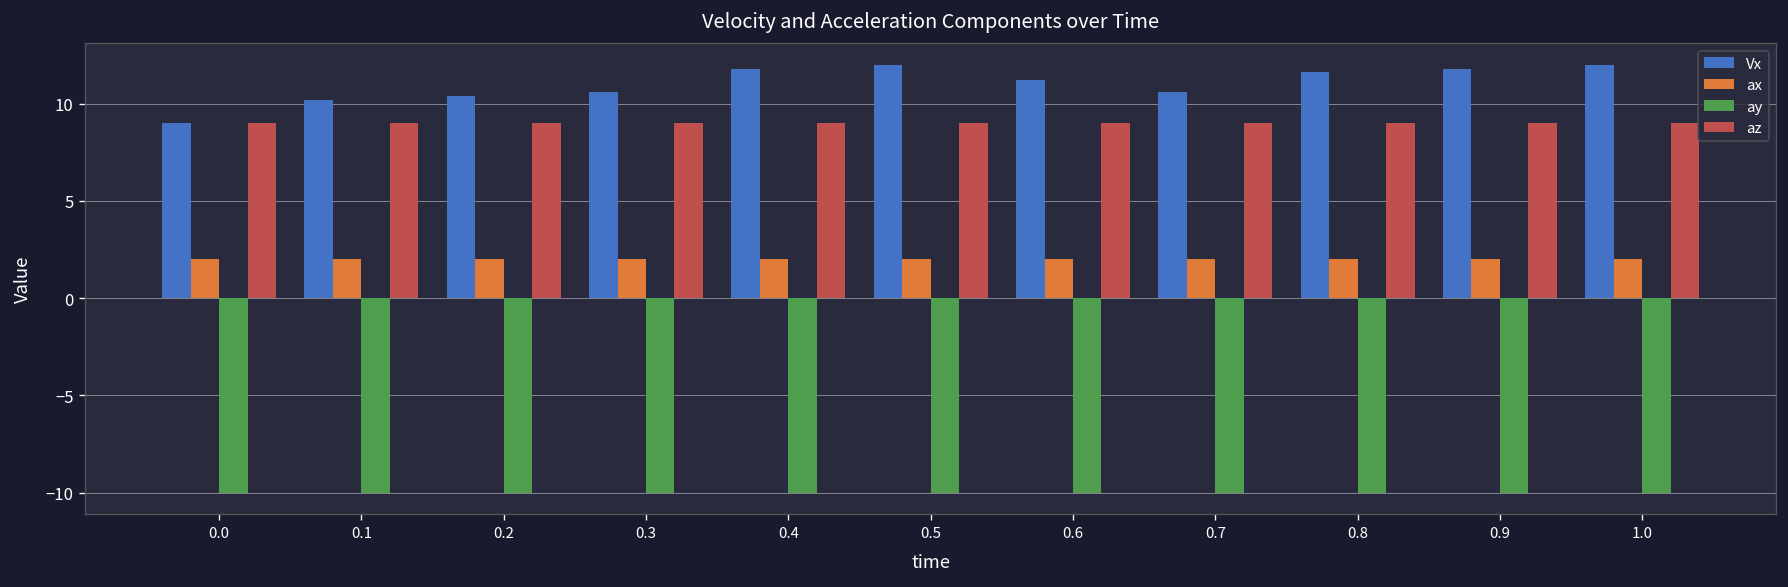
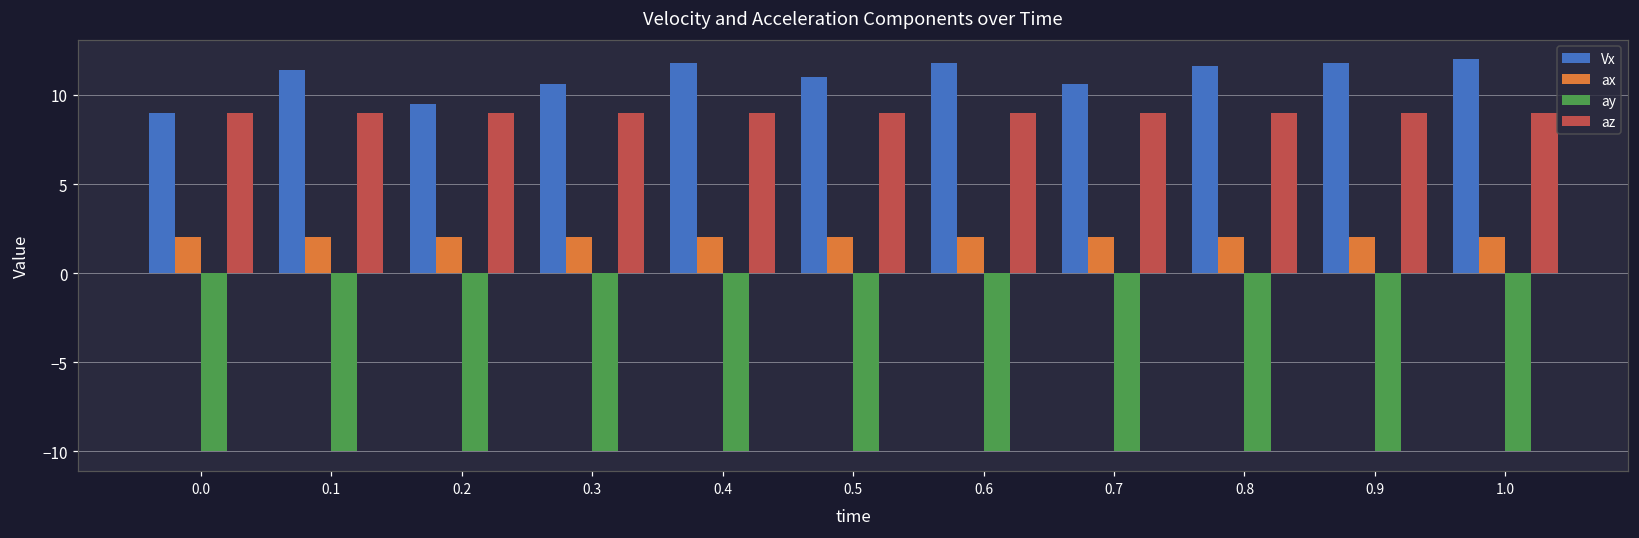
Vx, 0.1: 10.2 -> 11.4
Vx, 0.2: 10.4 -> 9.5
Vx, 0.5: 12 -> 11
Vx, 0.6: 11.2 -> 11.8
